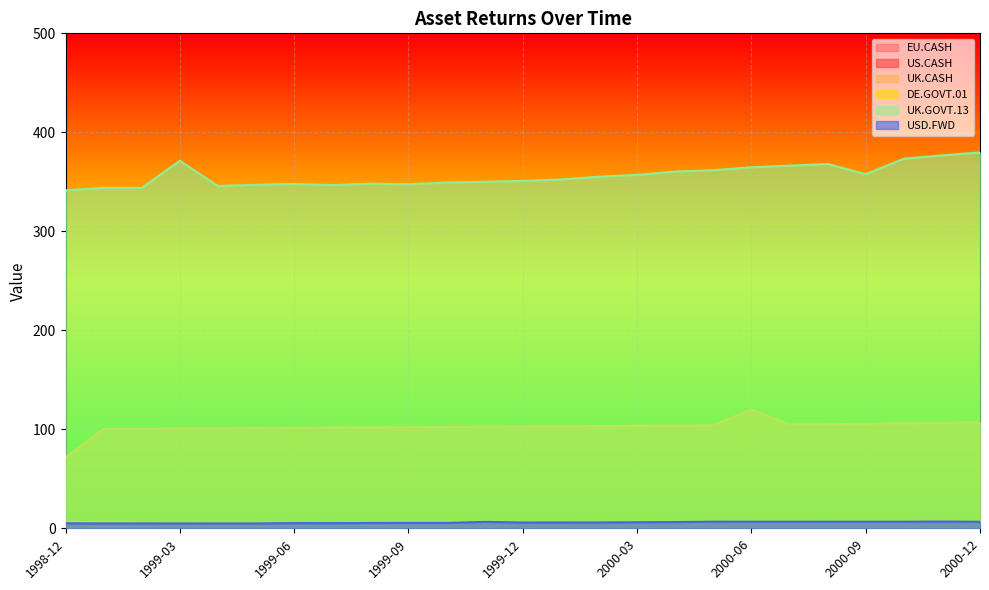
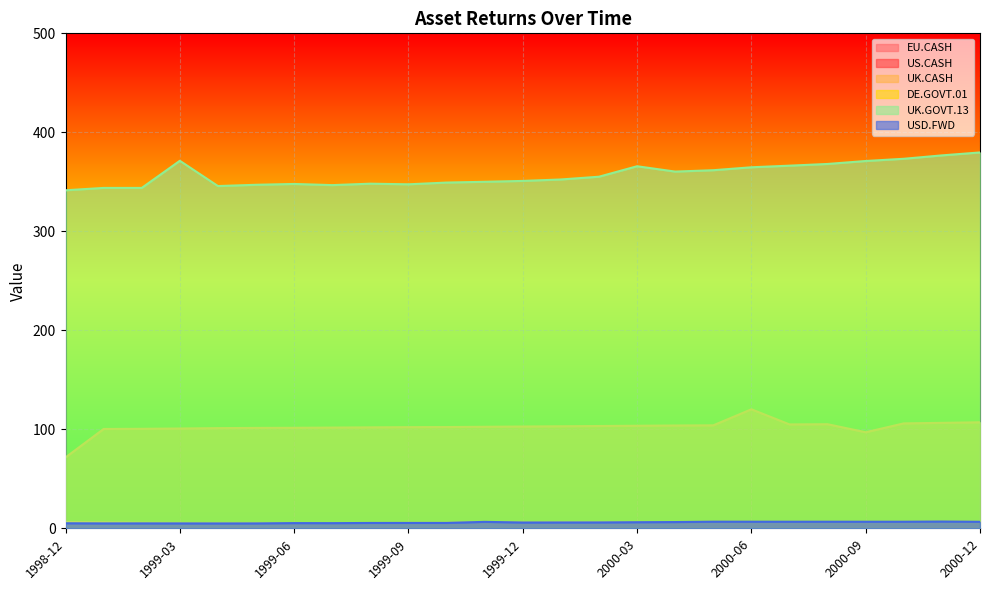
UK.GOVT.13, 2000-03: 360 -> 370
DE.GOVT.01, 2000-09: 110 -> 100
UK.GOVT.13, 2000-09: 360 -> 370
